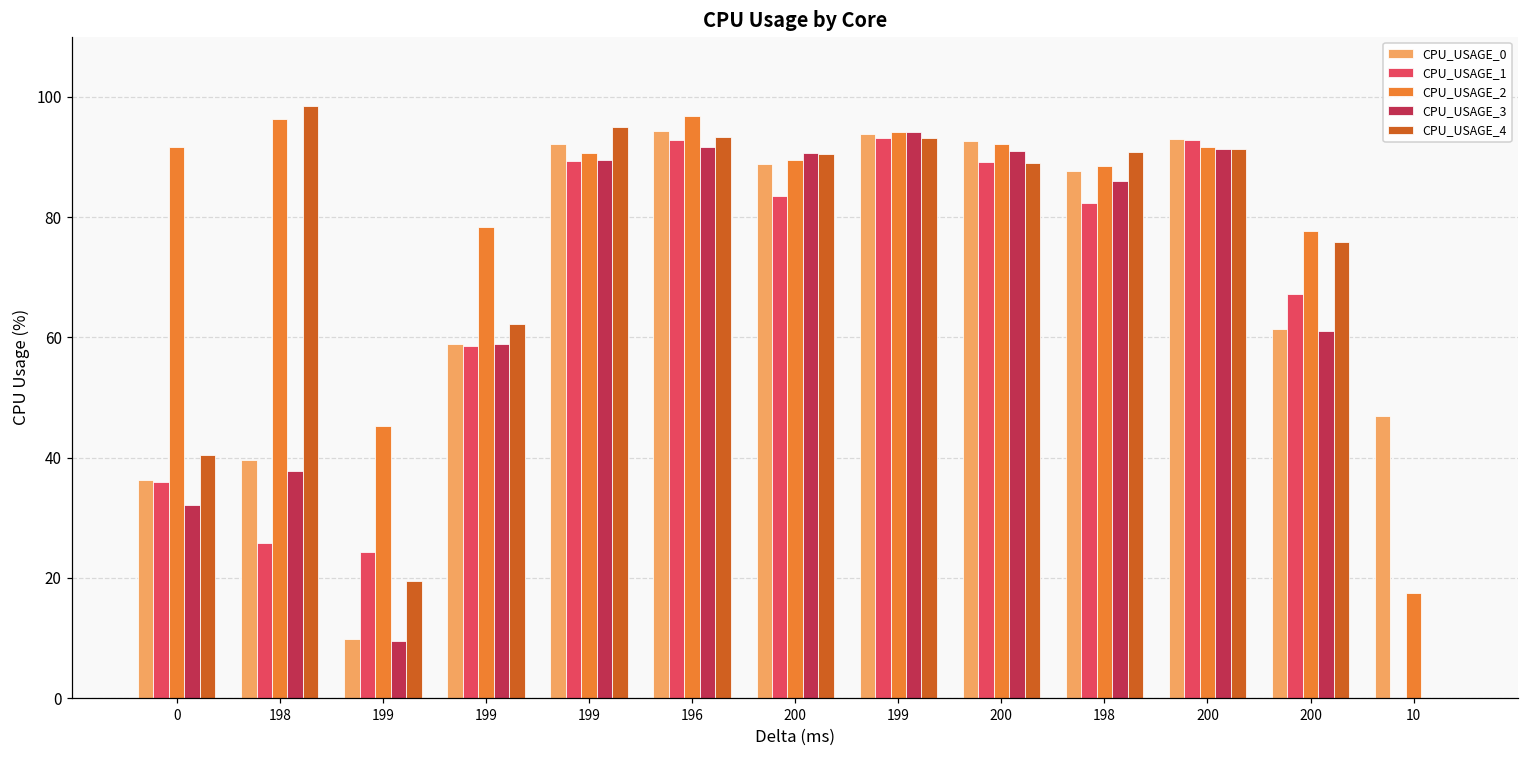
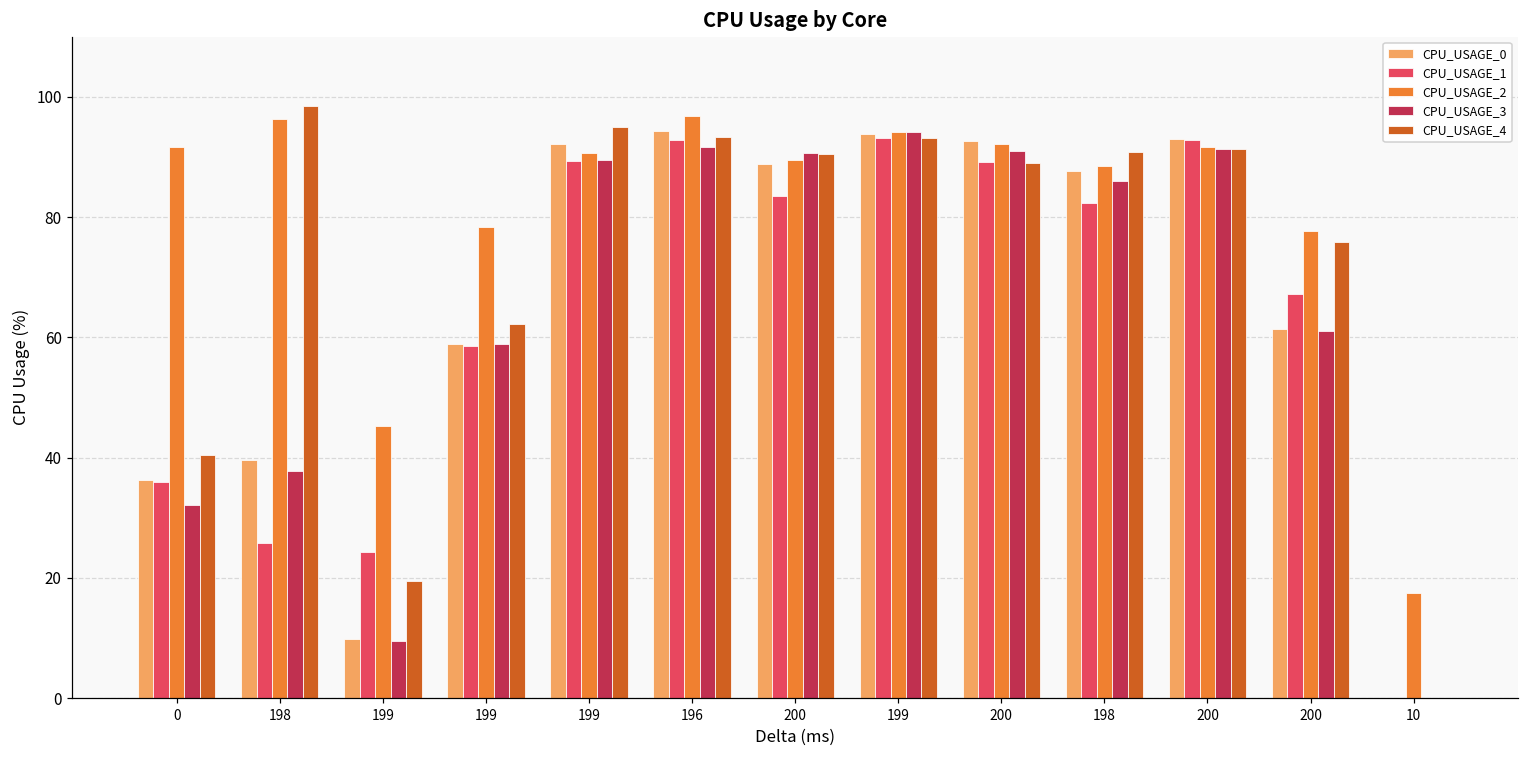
CPU_USAGE_0, 10: 47 -> 0
